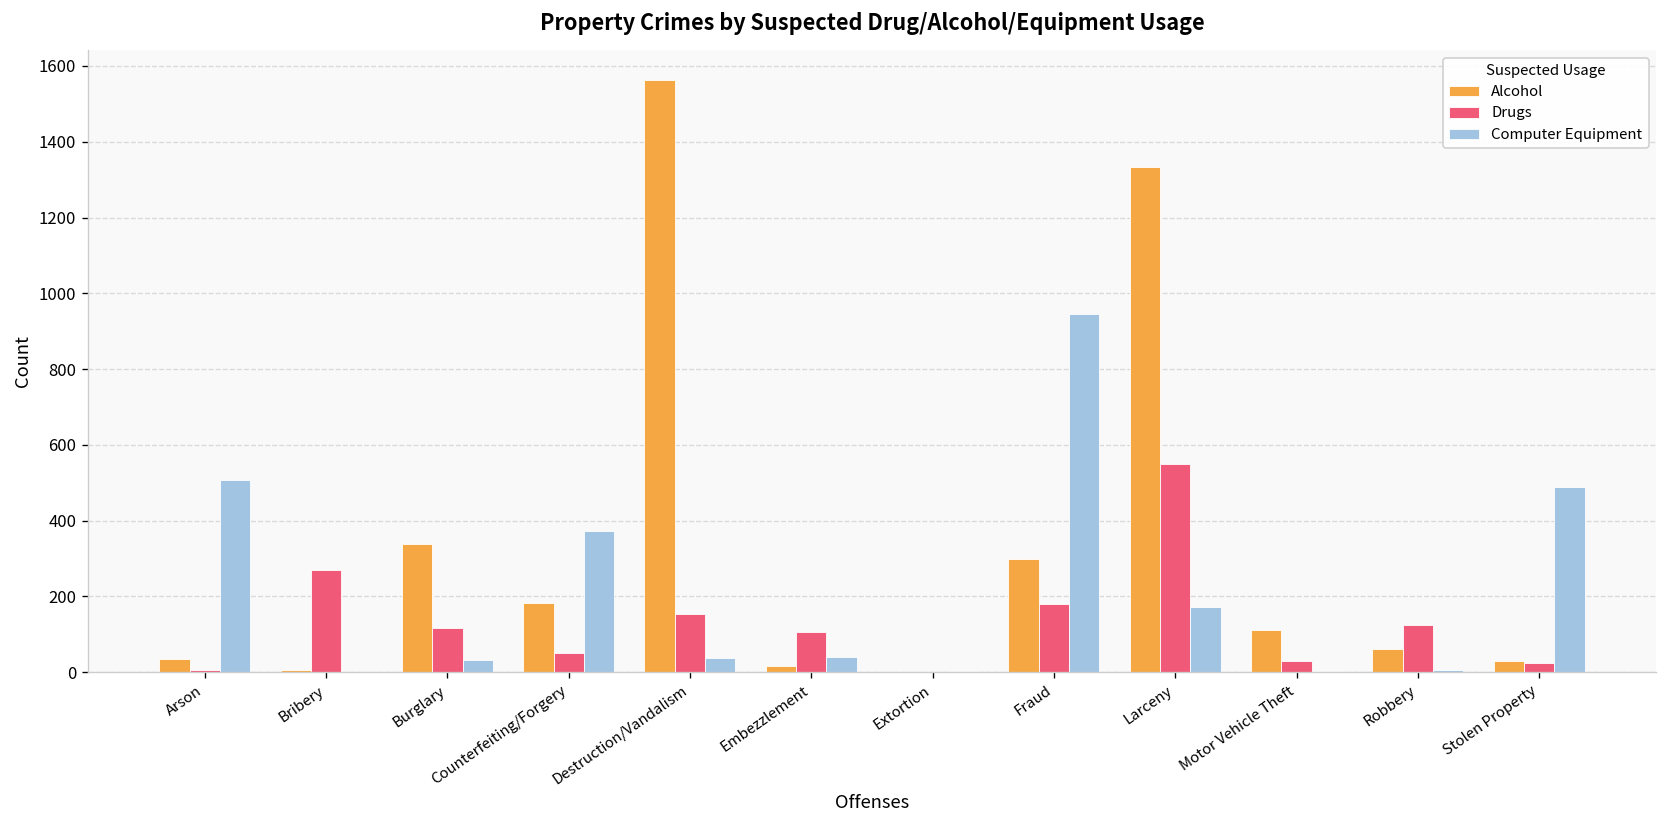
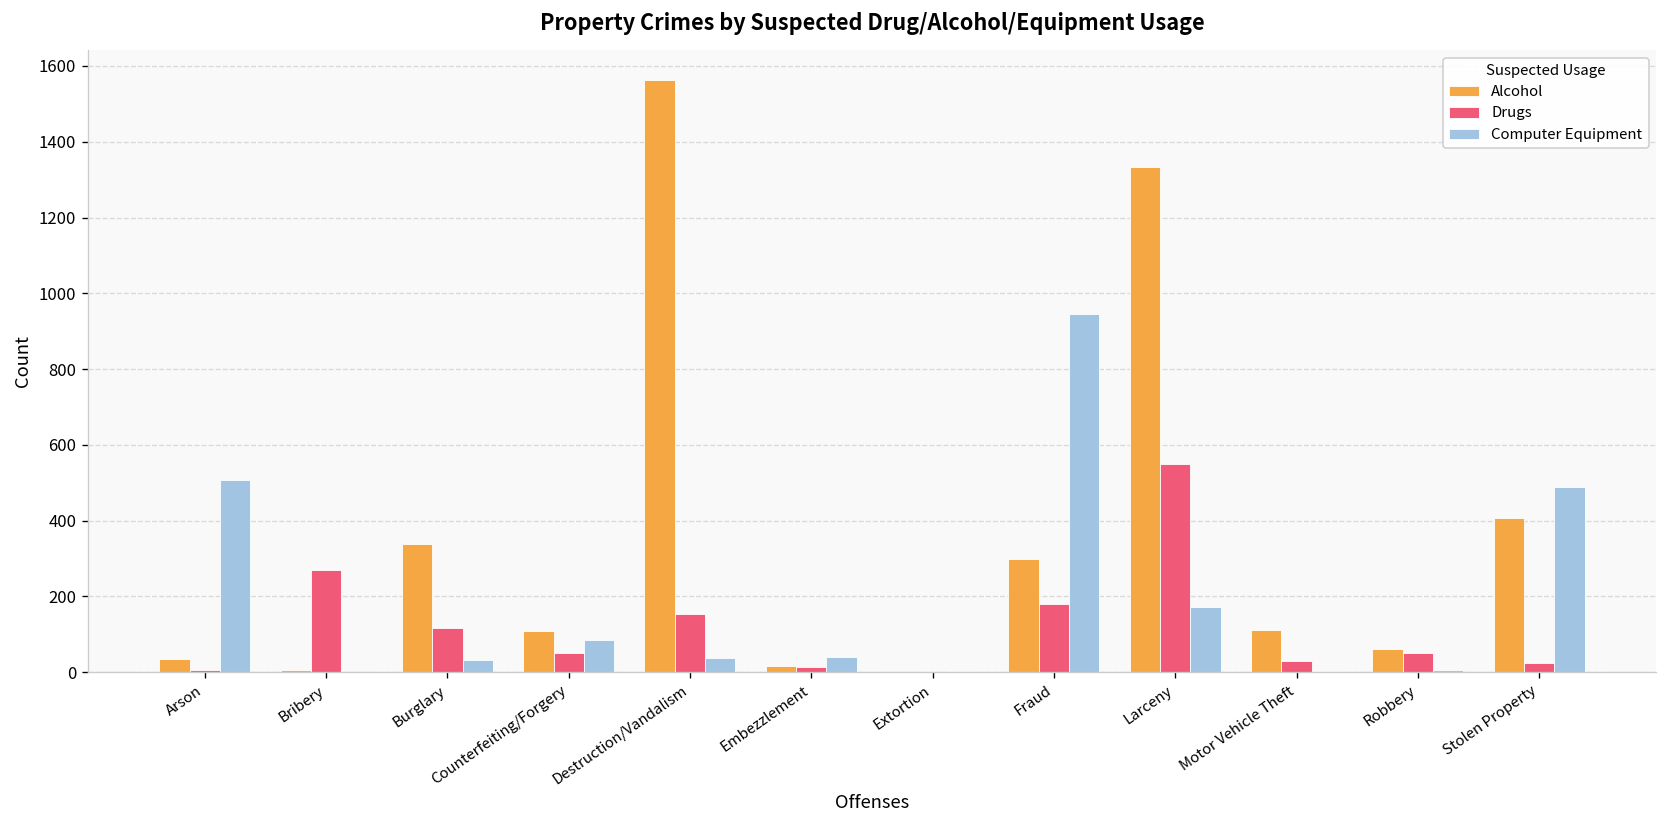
Alcohol, Counterfeiting/Forgery: 180 -> 110
Computer Equipment, Counterfeiting/Forgery: 370 -> 90
Drugs, Embezzlement: 110 -> 10
Drugs, Robbery: 120 -> 50
Alcohol, Stolen Property: 30 -> 410
